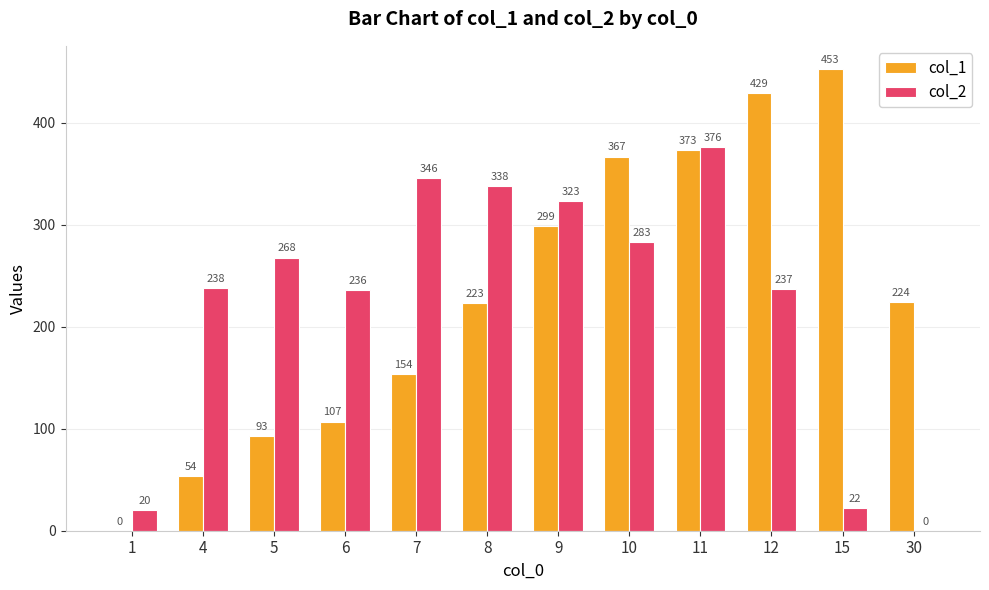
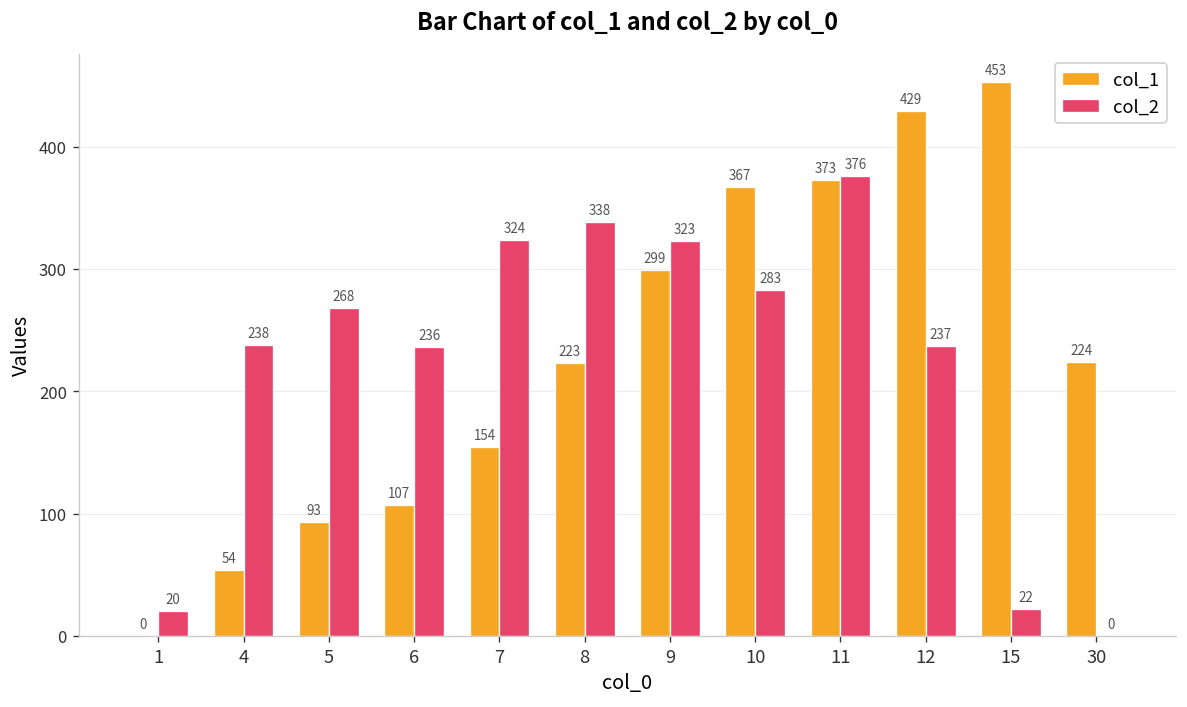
col_2, 7: 346 -> 324
